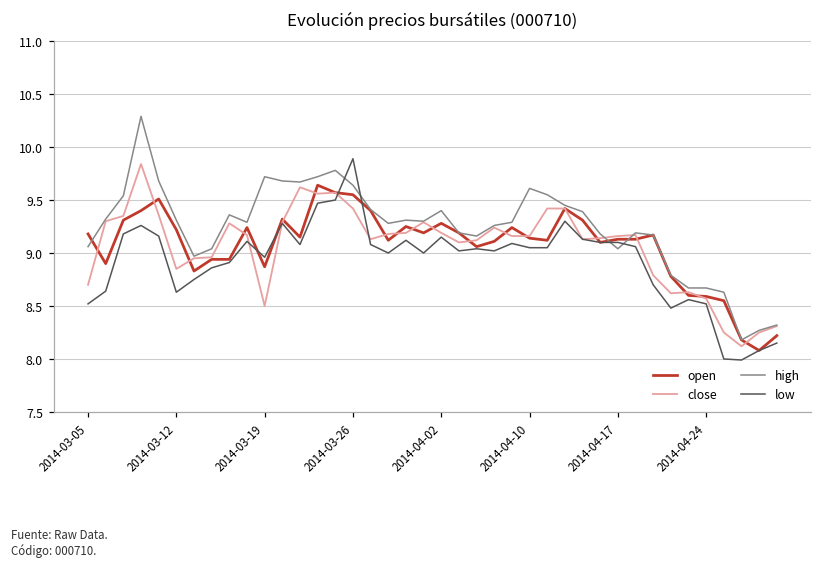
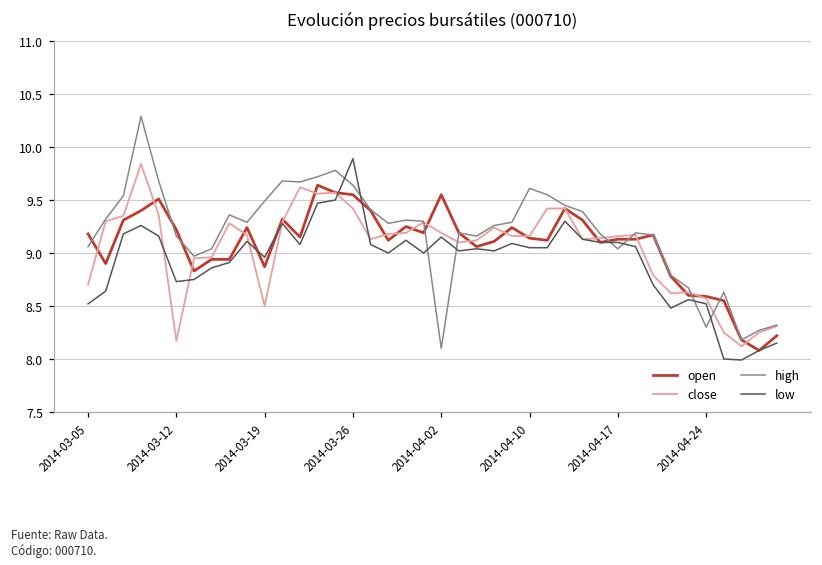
close, 2014-03-12: 8.9 -> 8.2
high, 2014-03-12: 9.3 -> 9.2
low, 2014-03-12: 8.6 -> 8.7
high, 2014-03-19: 9.7 -> 9.5
open, 2014-04-02: 9.3 -> 9.6
high, 2014-04-02: 9.4 -> 8.1
high, 2014-04-24: 8.7 -> 8.3
